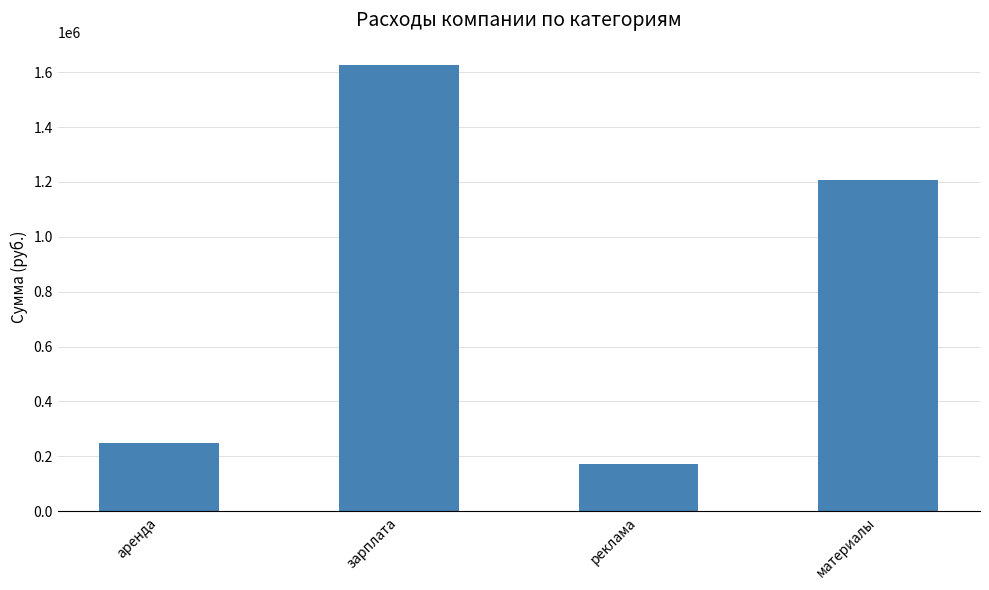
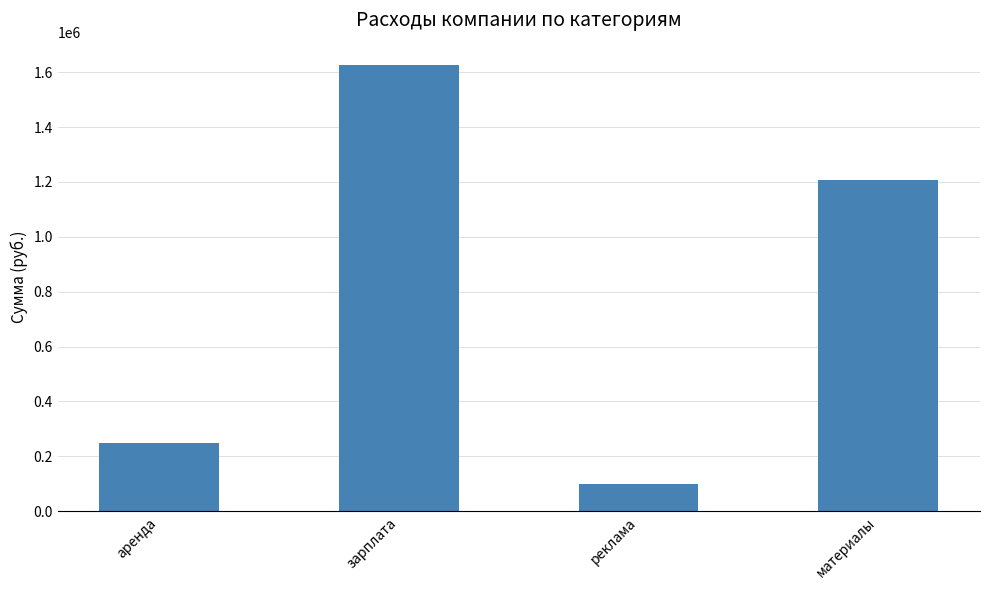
реклама: 170000 -> 100000
